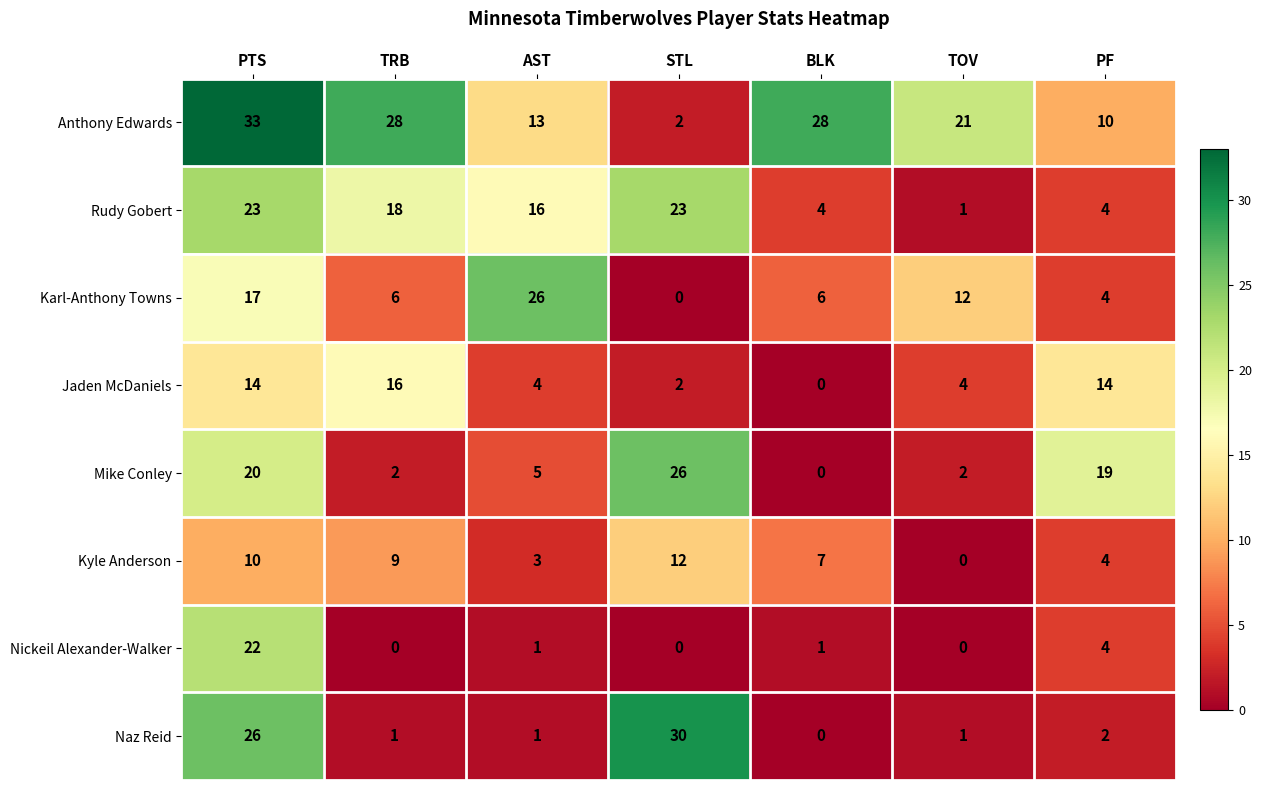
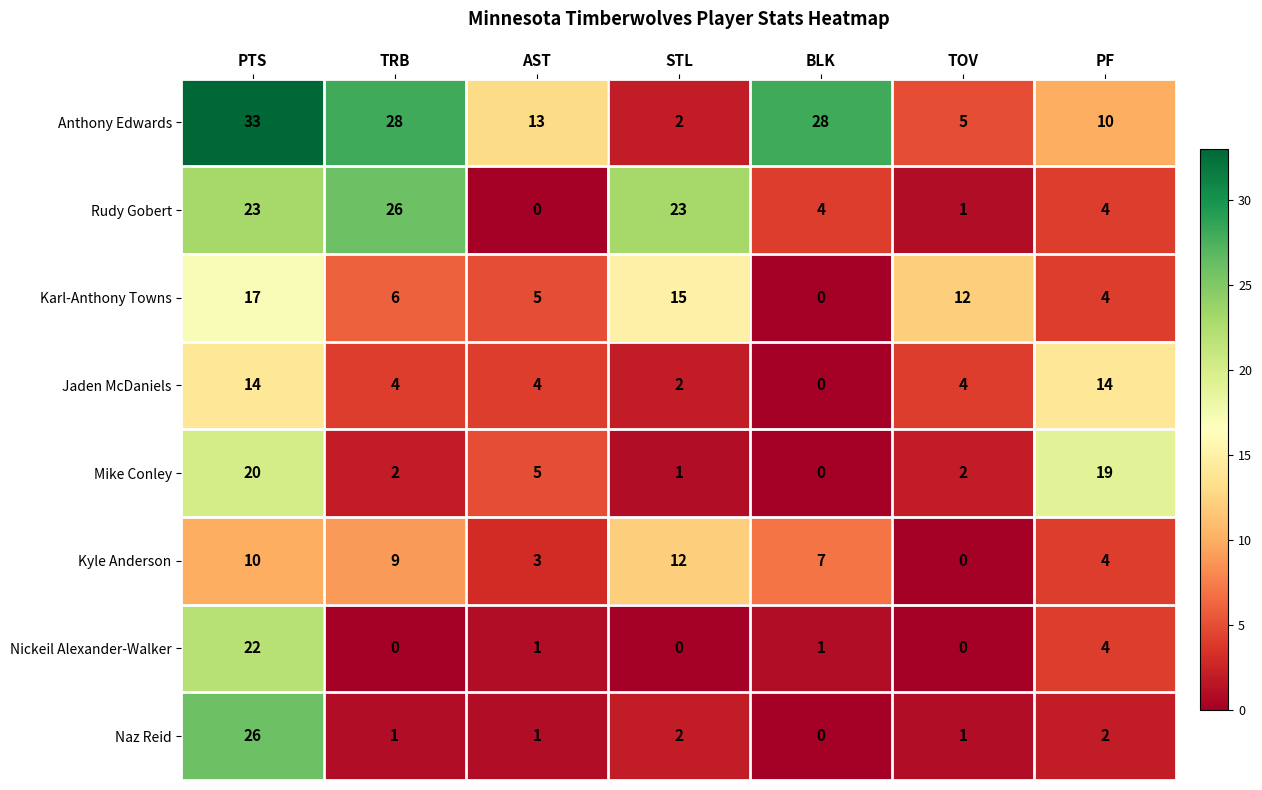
Anthony Edwards, TOV: 21 -> 5
Rudy Gobert, TRB: 18 -> 26
Rudy Gobert, AST: 16 -> 0
Karl-Anthony Towns, AST: 26 -> 5
Karl-Anthony Towns, STL: 0 -> 15
Karl-Anthony Towns, BLK: 6 -> 0
Jaden McDaniels, TRB: 16 -> 4
Mike Conley, STL: 26 -> 1
Naz Reid, STL: 30 -> 2
